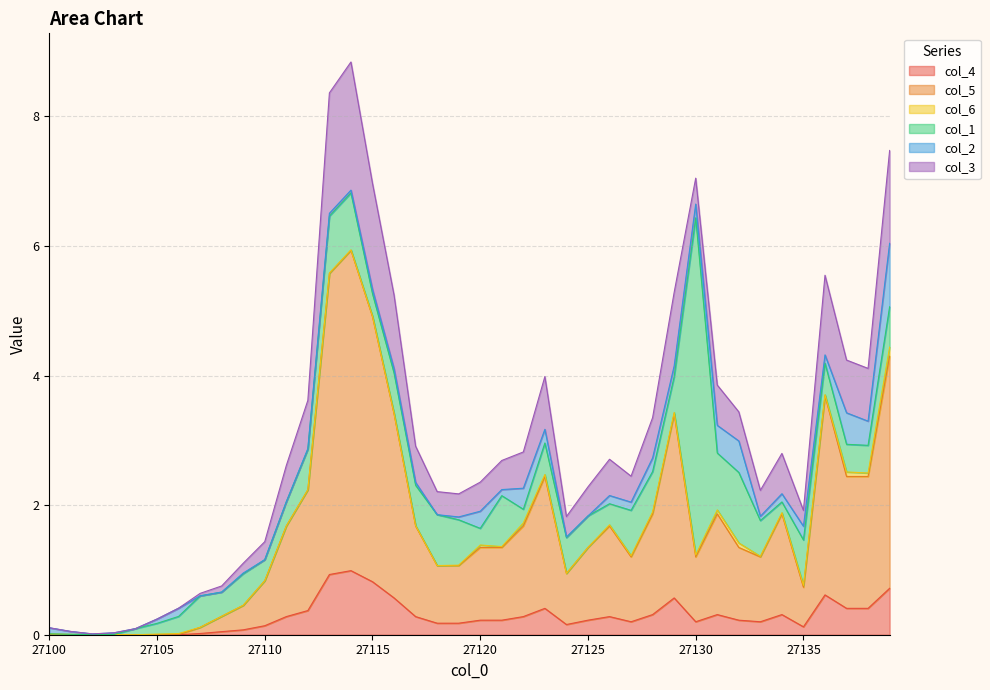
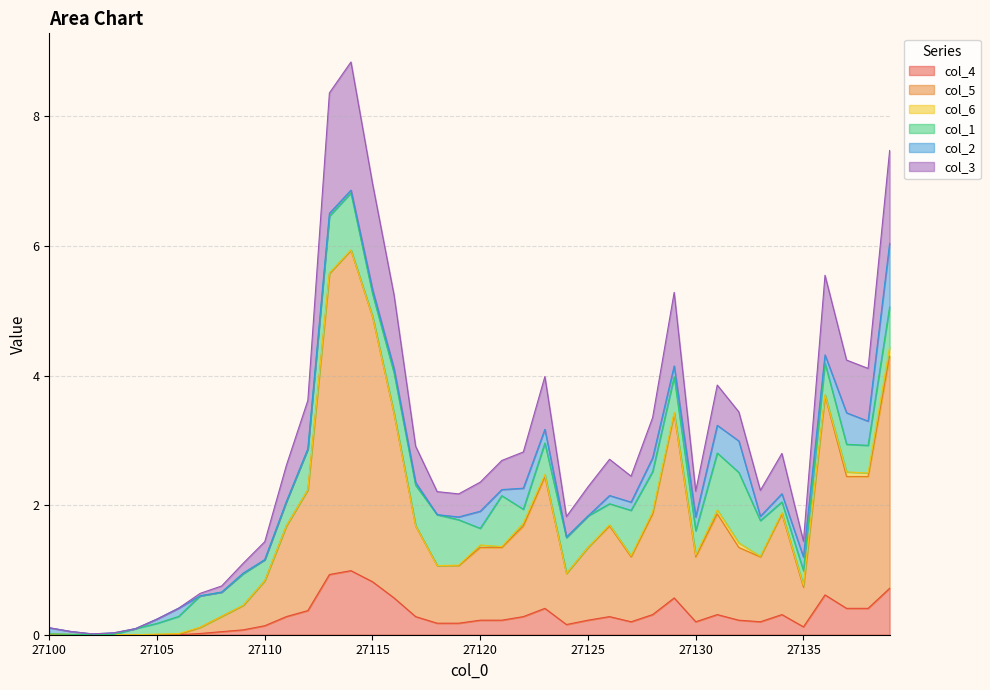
col_1, 27130: 5.2 -> 0.4
col_1, 27135: 0.7 -> 0.2
